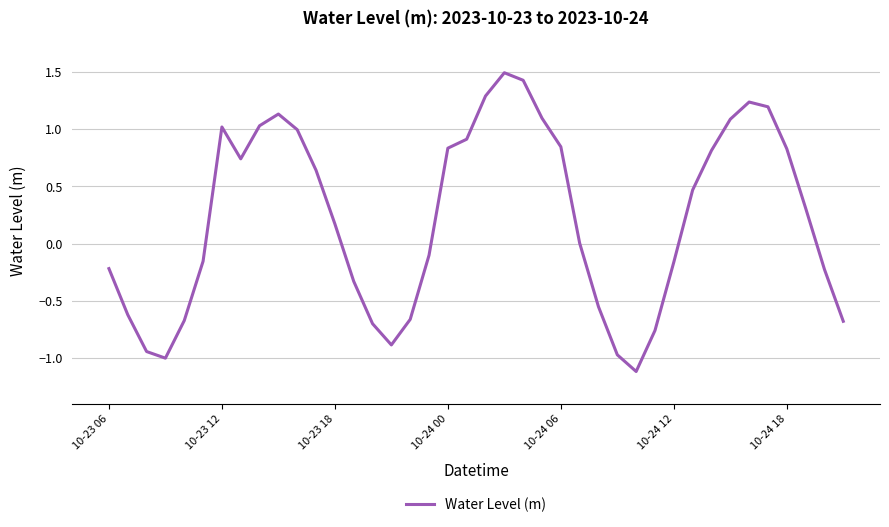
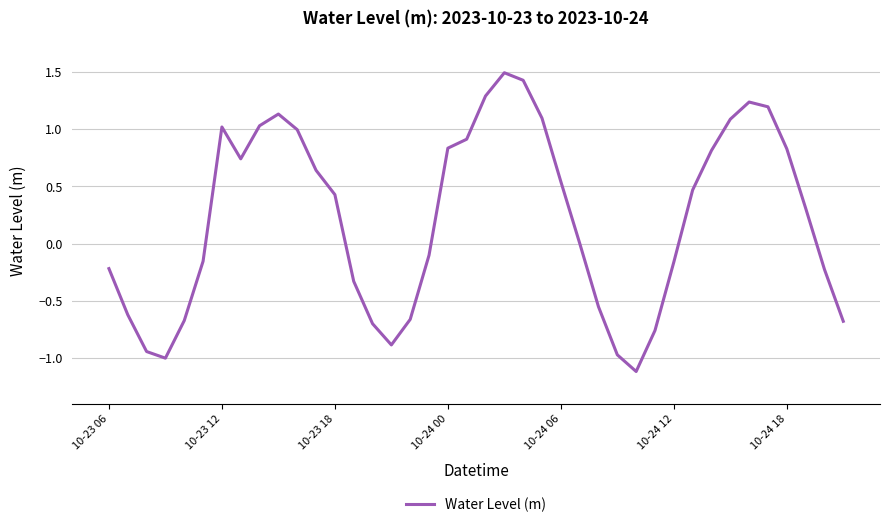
10-23 18: 0.17 -> 0.43
10-24 06: 0.85 -> 0.54
